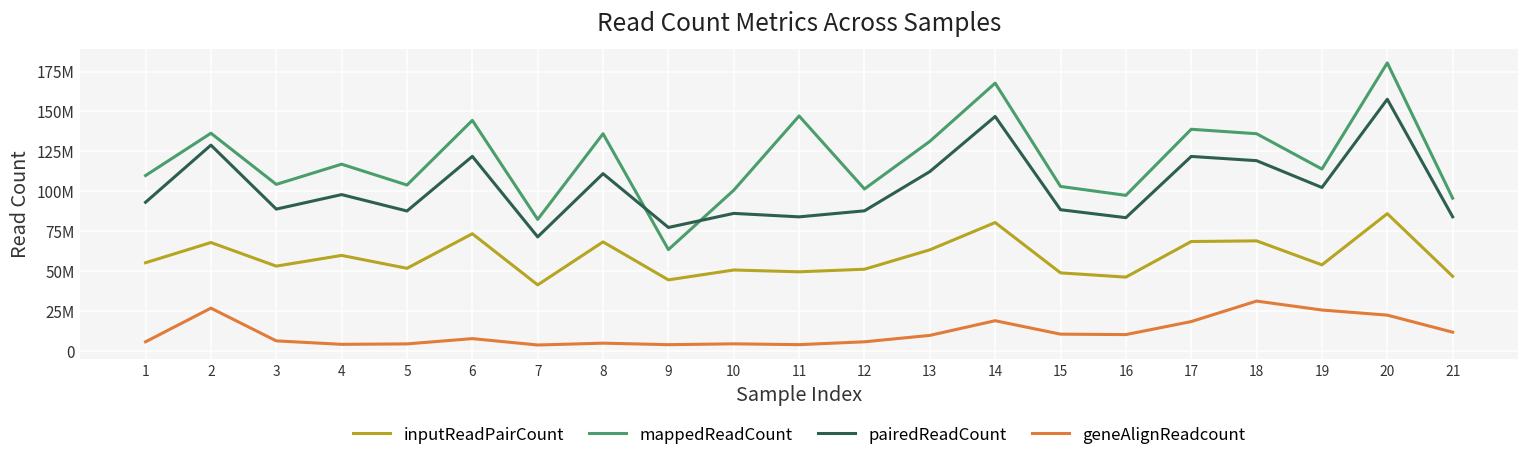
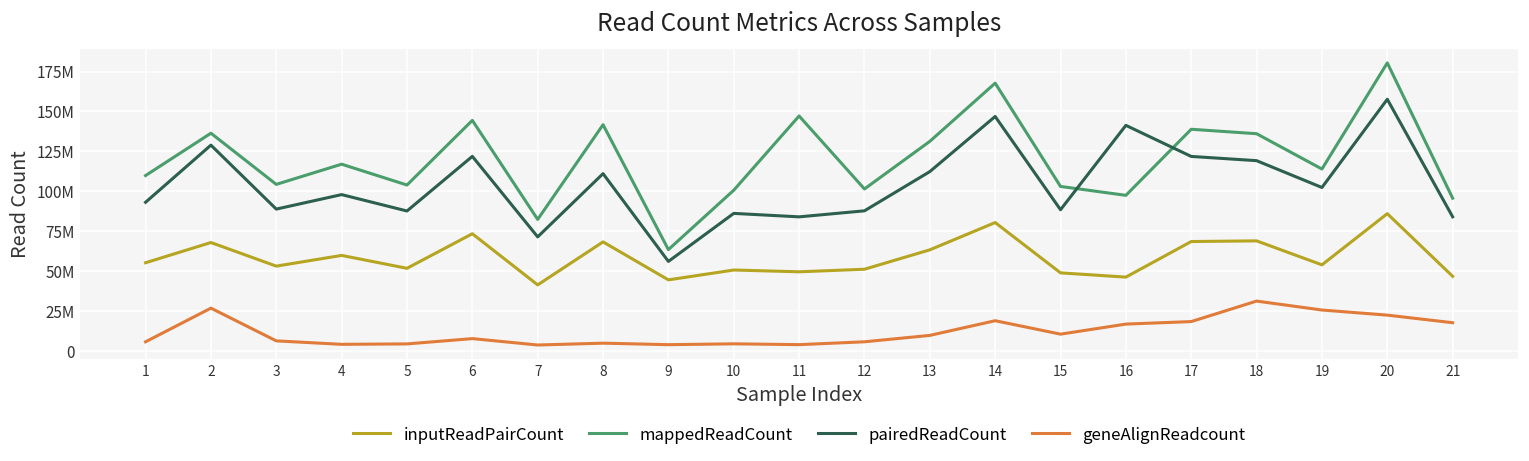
mappedReadCount, 8: 136000000 -> 142000000
pairedReadCount, 9: 77000000 -> 56000000
pairedReadCount, 16: 83000000 -> 141000000
geneAlignReadcount, 16: 10000000 -> 17000000
geneAlignReadcount, 21: 12000000 -> 18000000
